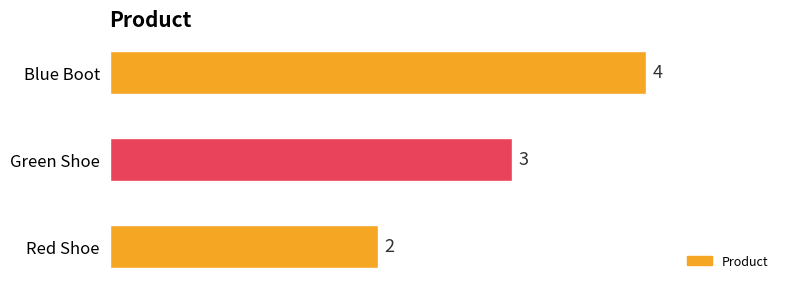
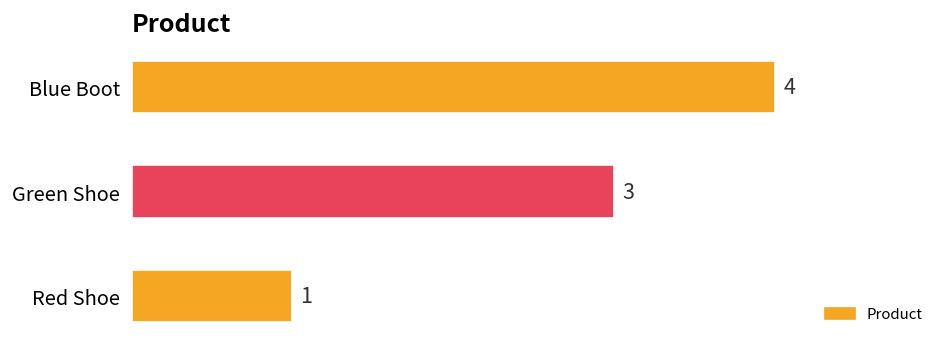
Red Shoe: 2 -> 1
